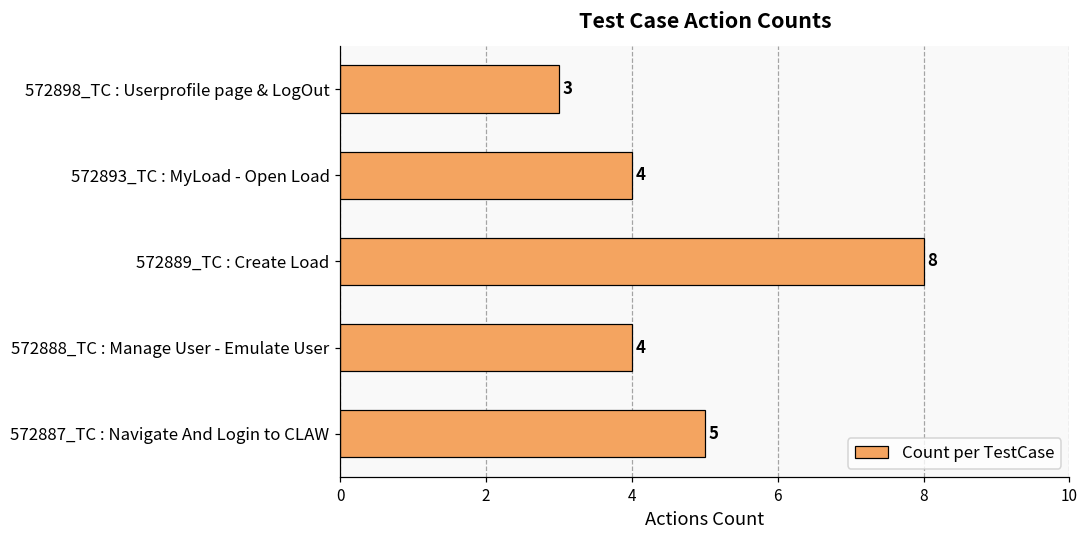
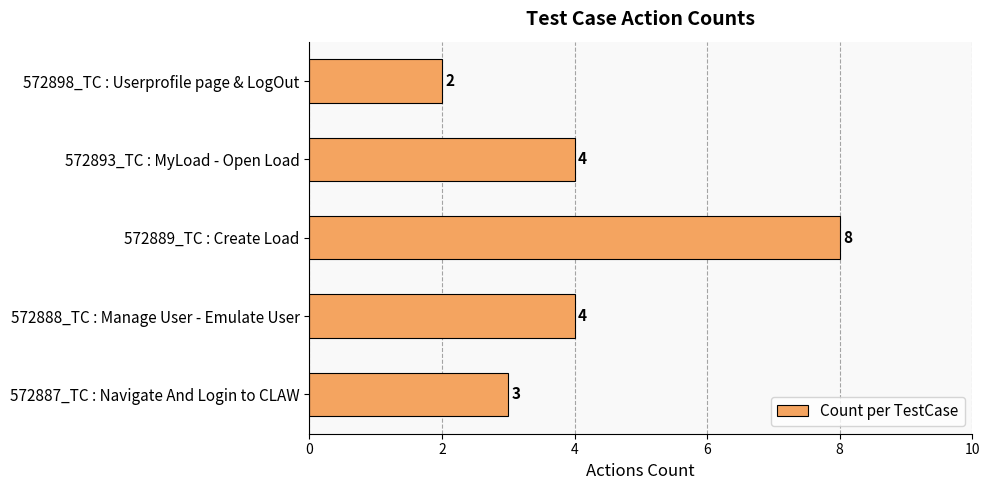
572898_TC : Userprofile page & LogOut: 3 -> 2
572887_TC : Navigate And Login to CLAW: 5 -> 3
